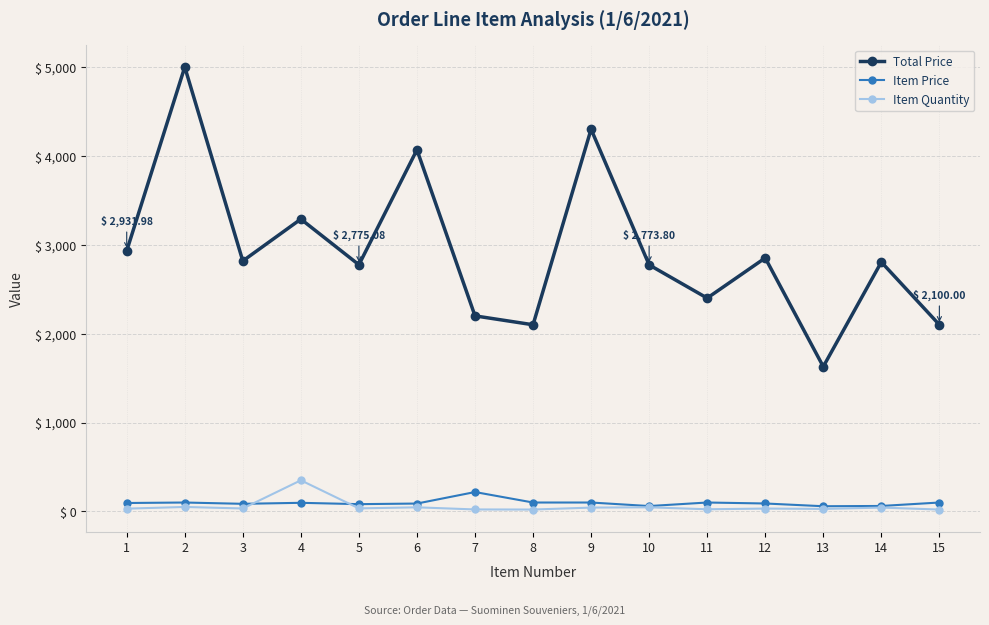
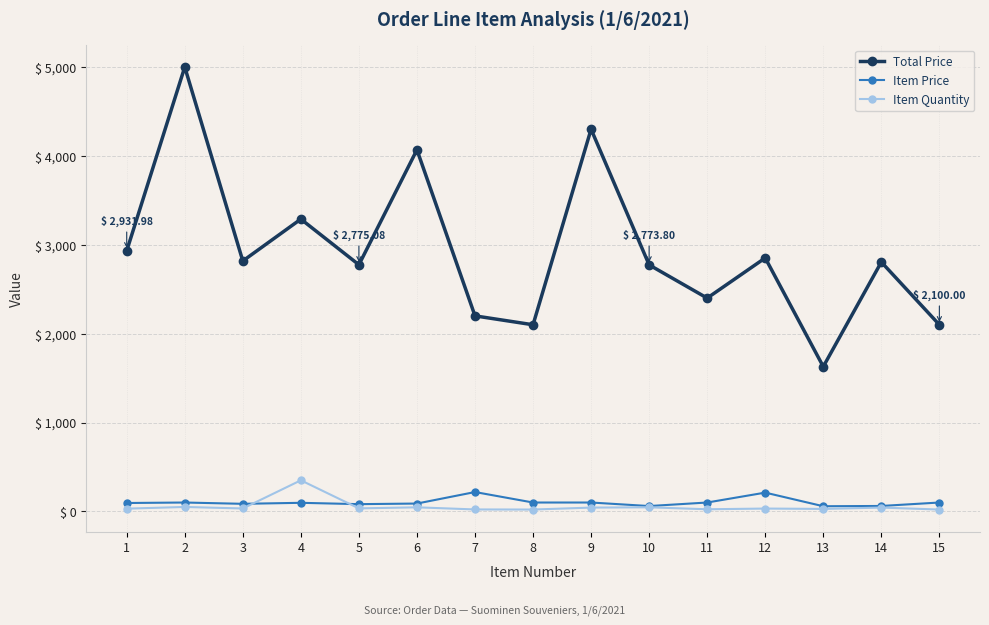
Item Price, 12: $ 100 -> $ 200
